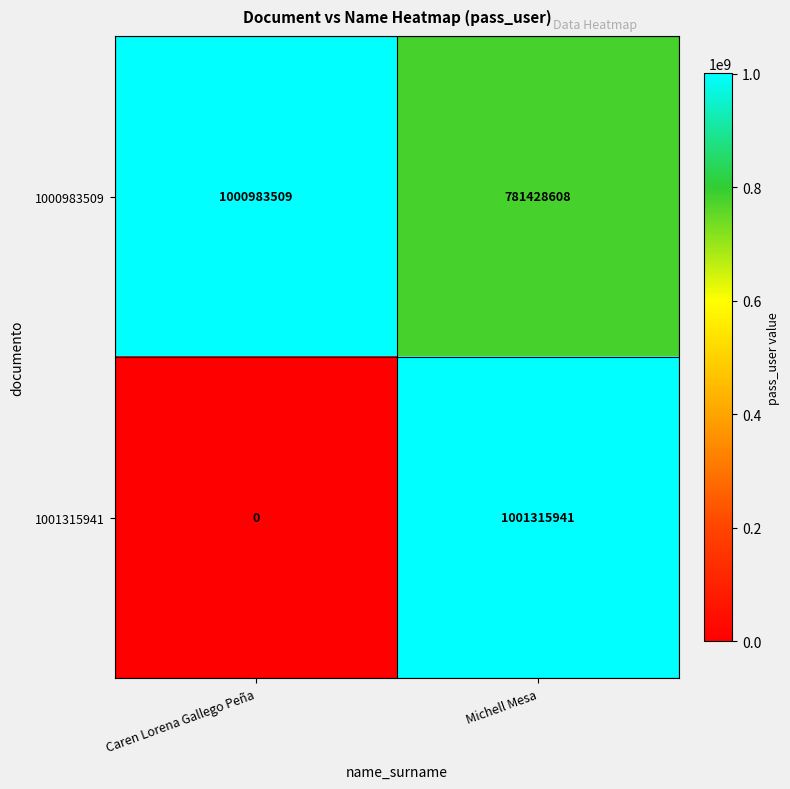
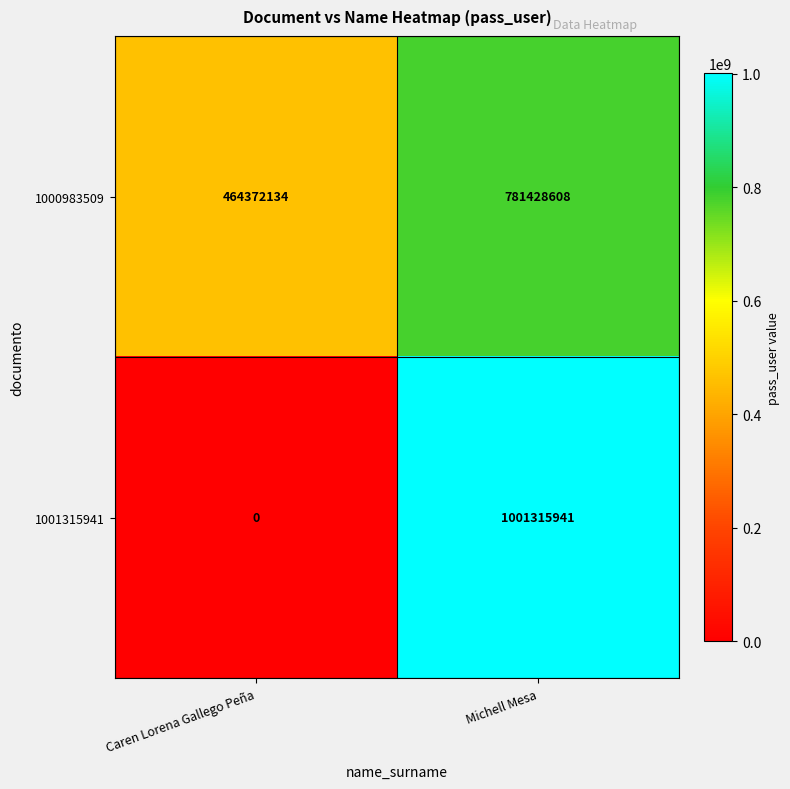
1000983509, Caren Lorena Gallego Peña: 1000983509 -> 464372134
